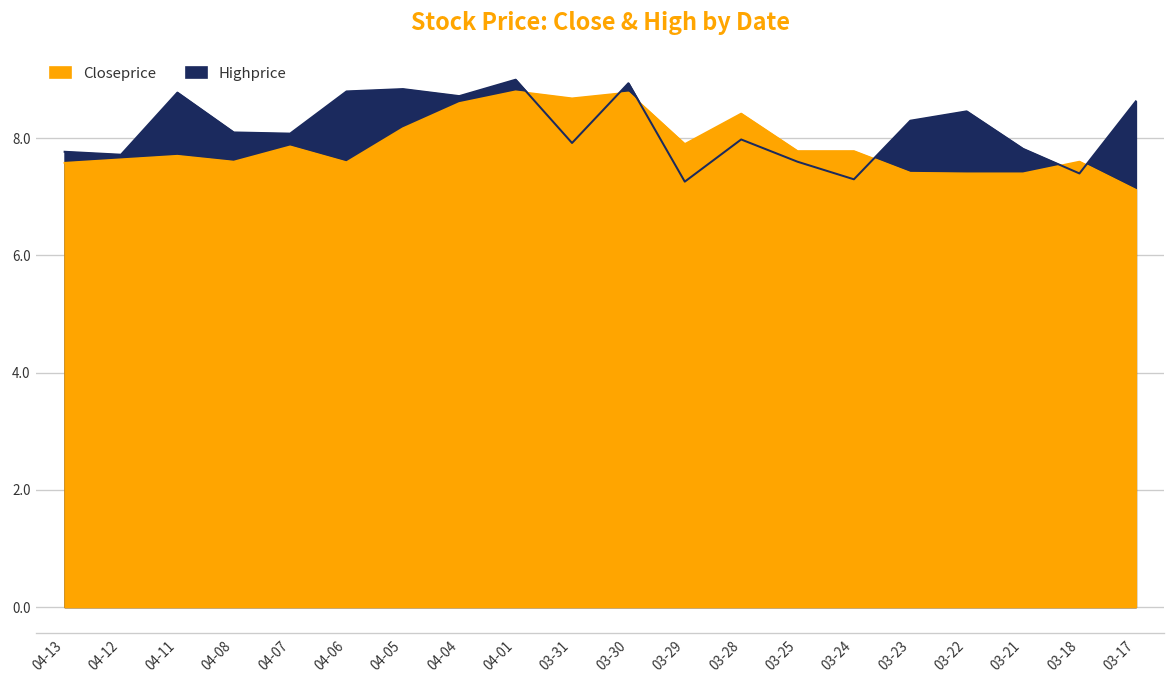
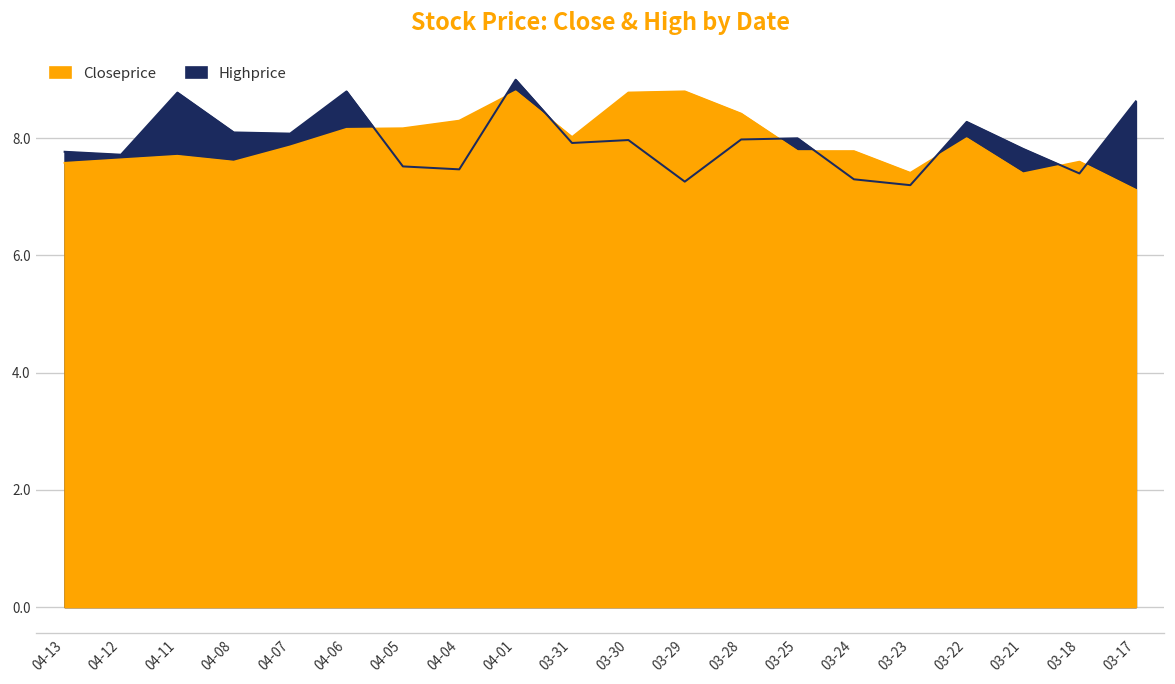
Closeprice, 04-06: 7.6 -> 8.2
Highprice, 04-05: 8.8 -> 7.5
Closeprice, 04-04: 8.6 -> 8.3
Highprice, 04-04: 8.7 -> 7.5
Closeprice, 03-31: 8.7 -> 8.0
Highprice, 03-30: 8.9 -> 8.0
Closeprice, 03-29: 7.9 -> 8.8
Highprice, 03-25: 7.6 -> 8.0
Highprice, 03-23: 8.3 -> 7.2
Closeprice, 03-22: 7.4 -> 8.0
Highprice, 03-22: 8.5 -> 8.3
